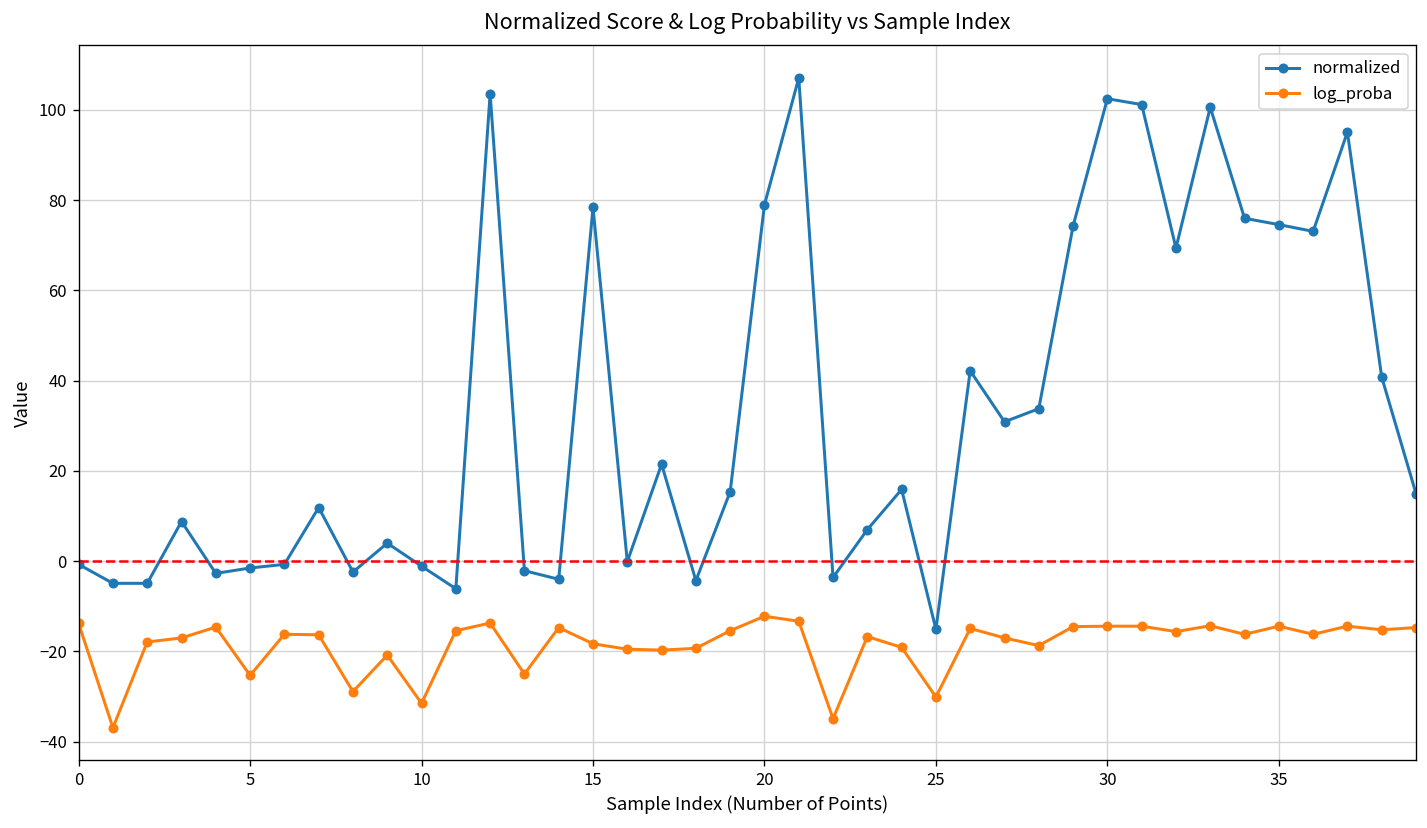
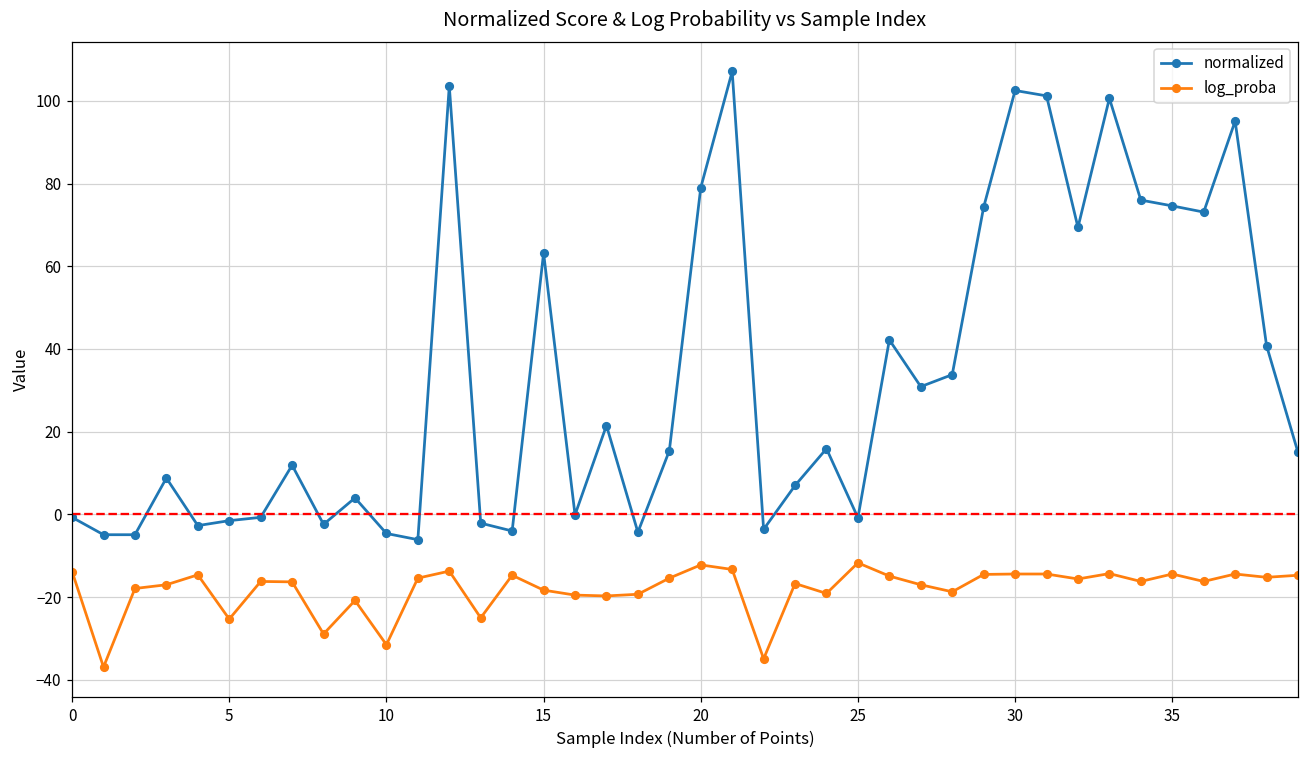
normalized, 10: -1 -> -5
normalized, 15: 78 -> 63
normalized, 25: -15 -> -1
log_proba, 25: -30 -> -12
